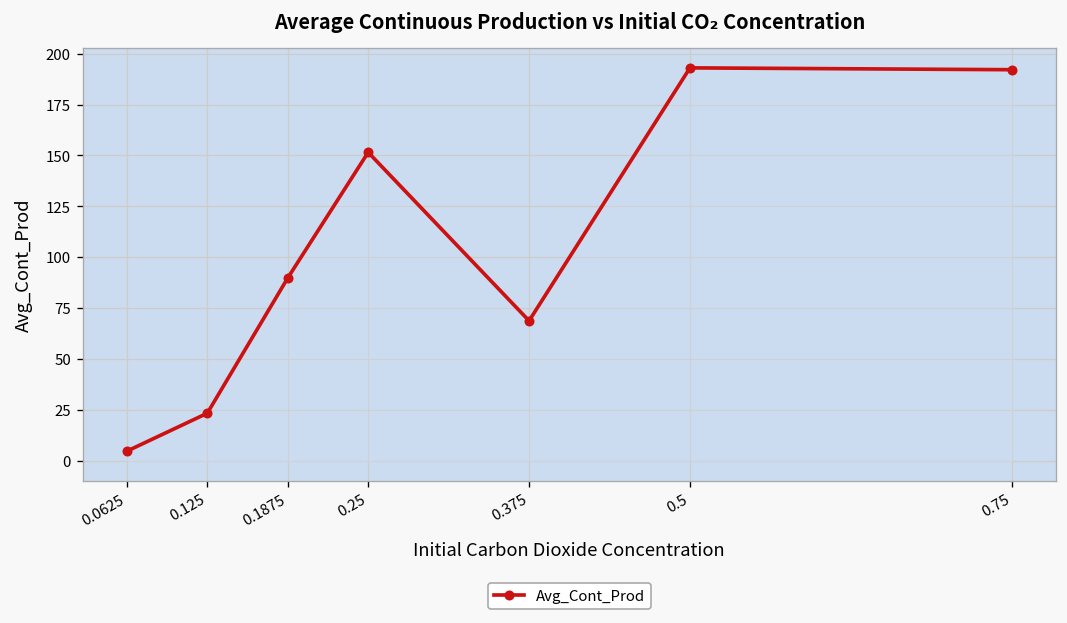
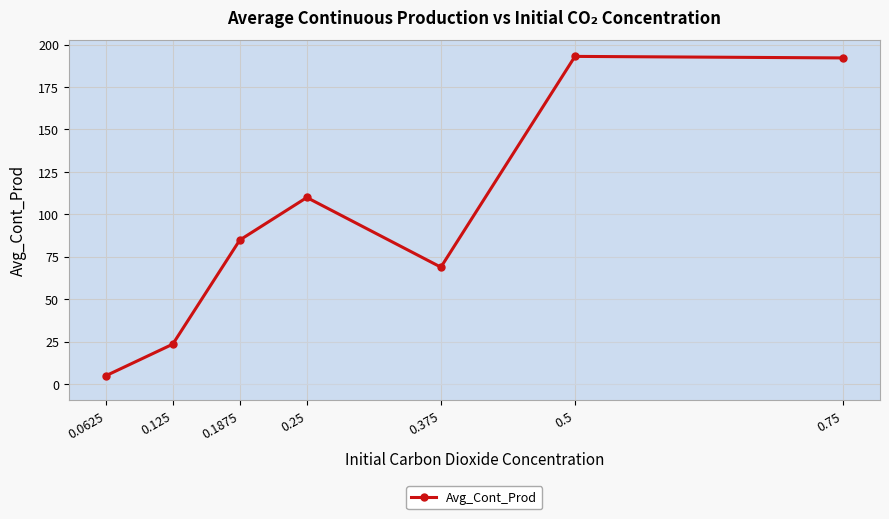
0.1875: 90 -> 85
0.25: 152 -> 110
